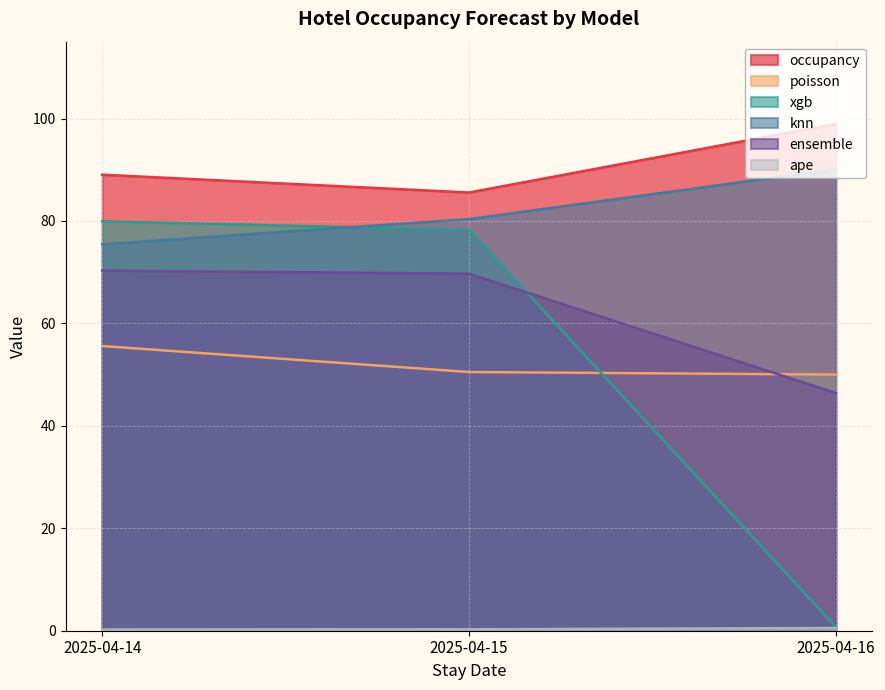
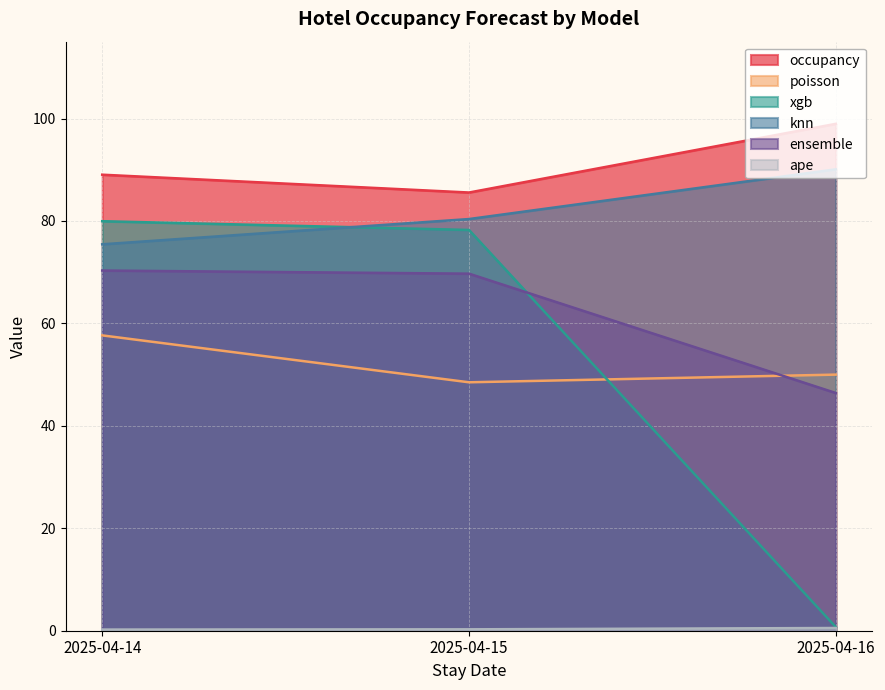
poisson, 2025-04-14: 56 -> 58
poisson, 2025-04-15: 51 -> 49
